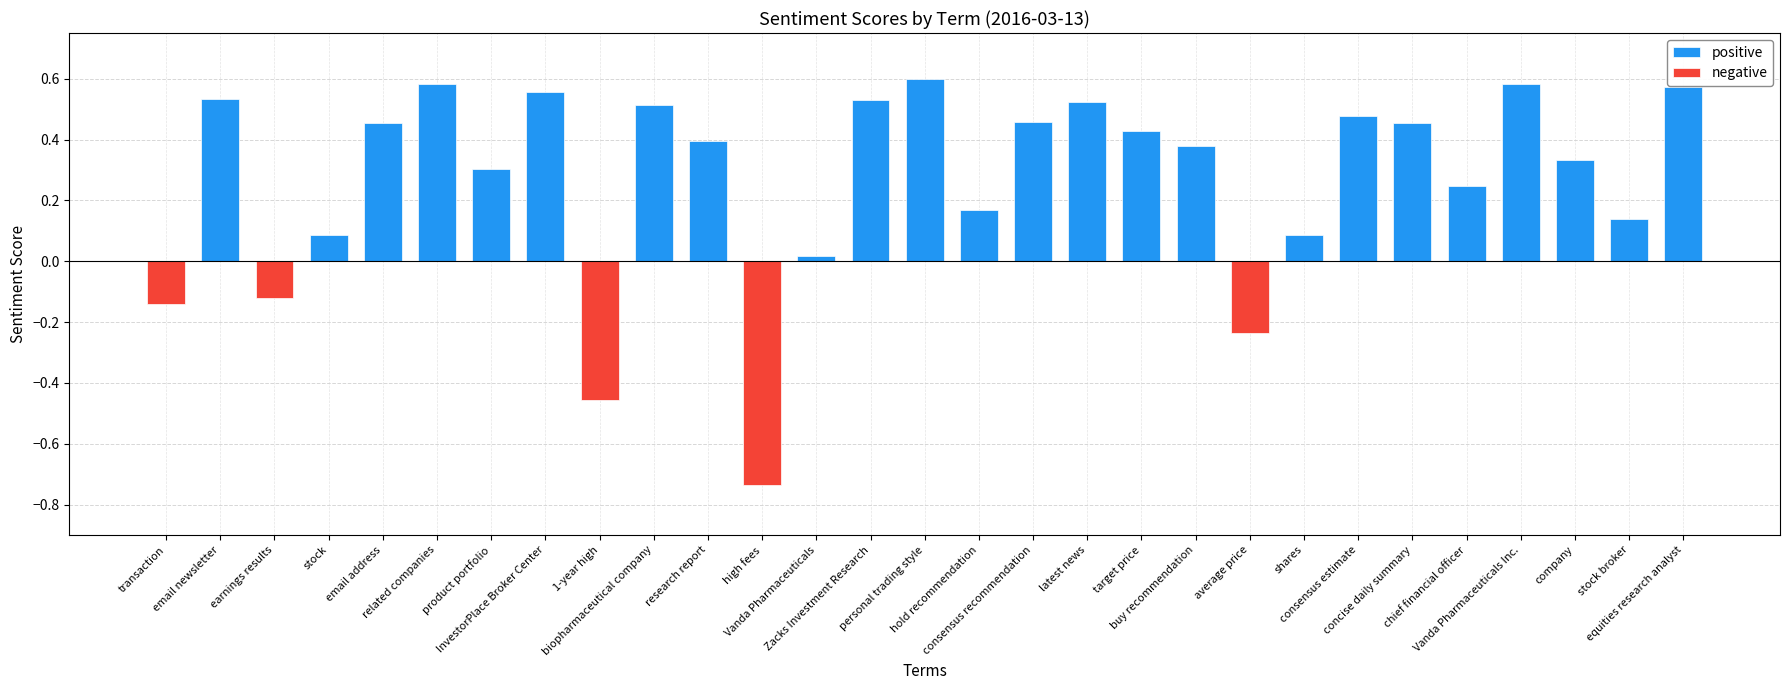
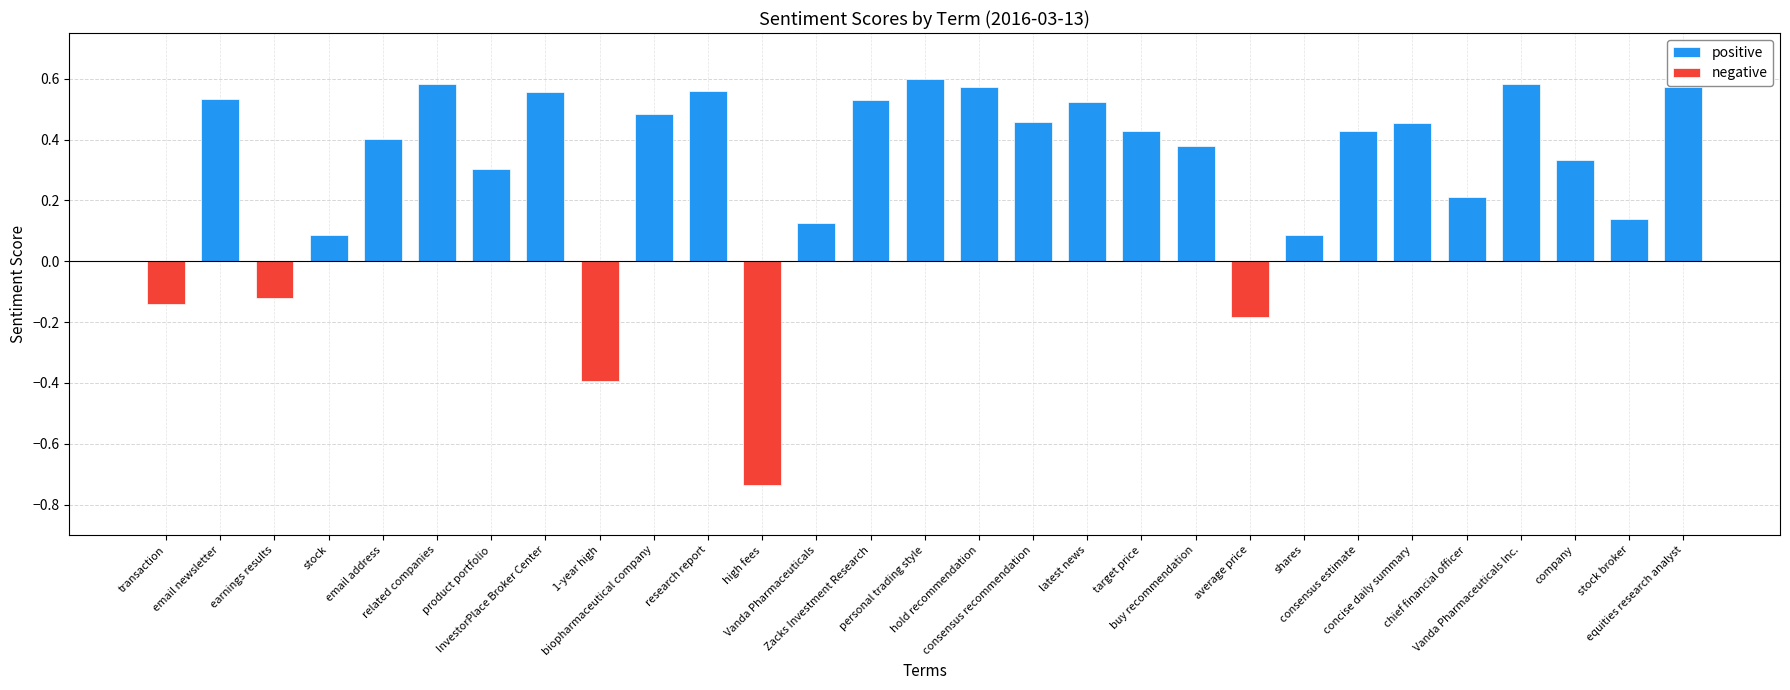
positive, email address: 0.45 -> 0.40
negative, 1-year high: -0.46 -> -0.39
positive, biopharmaceutical company: 0.51 -> 0.48
positive, research report: 0.40 -> 0.56
positive, Vanda Pharmaceuticals: 0.02 -> 0.13
positive, hold recommendation: 0.17 -> 0.57
negative, average price: -0.24 -> -0.18
positive, consensus estimate: 0.48 -> 0.43
positive, chief financial officer: 0.25 -> 0.21
